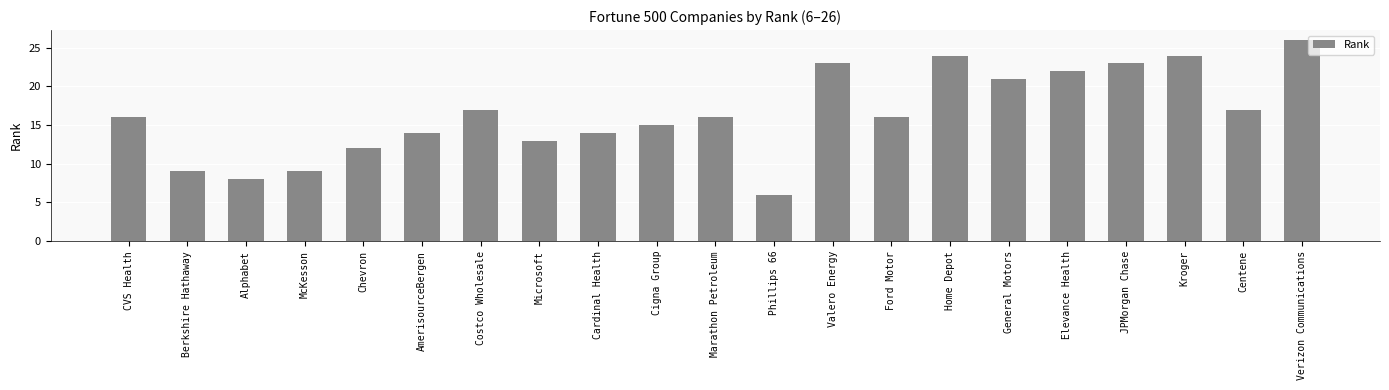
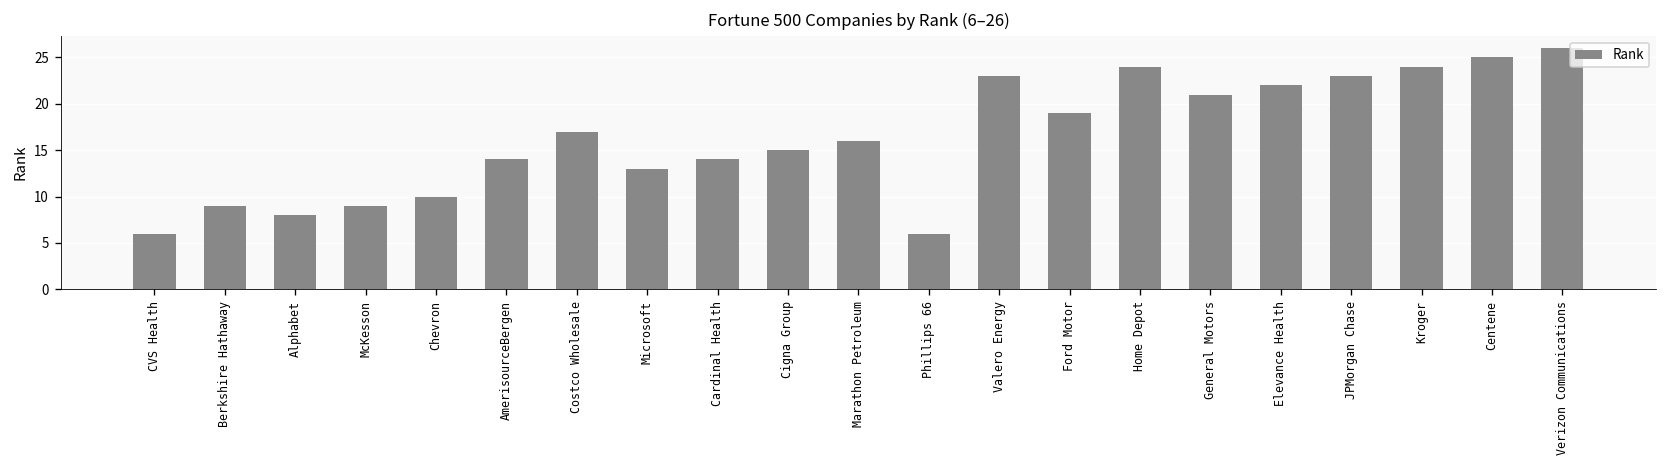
CVS Health: 16 -> 6
Chevron: 12 -> 10
Ford Motor: 16 -> 19
Centene: 17 -> 25
